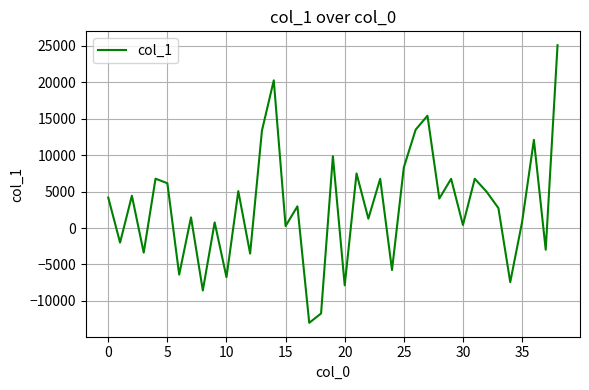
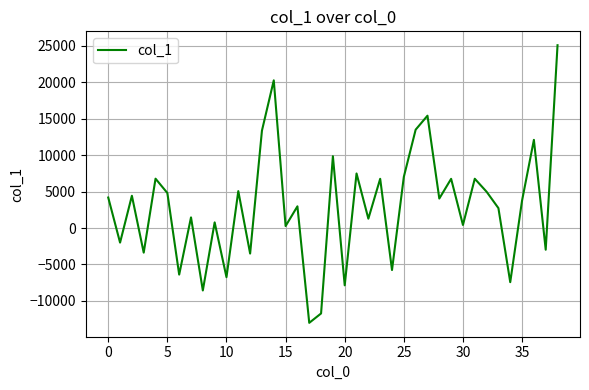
5: 6000 -> 5000
25: 8000 -> 7000
35: 1000 -> 4000
